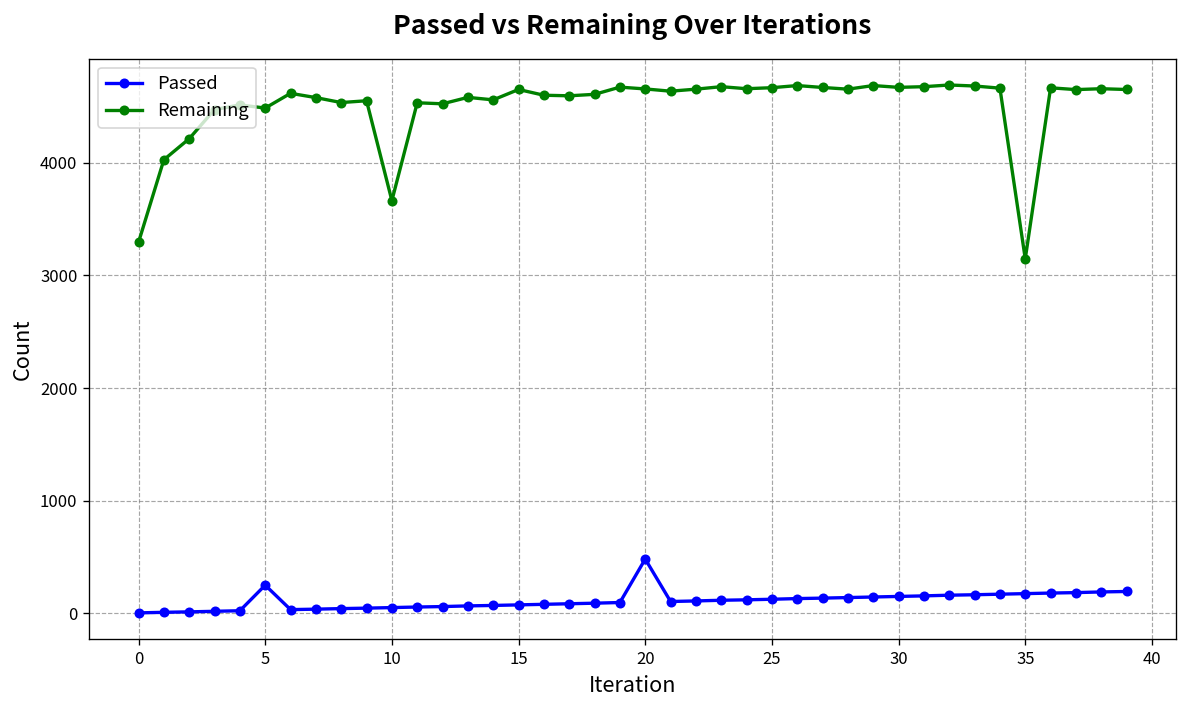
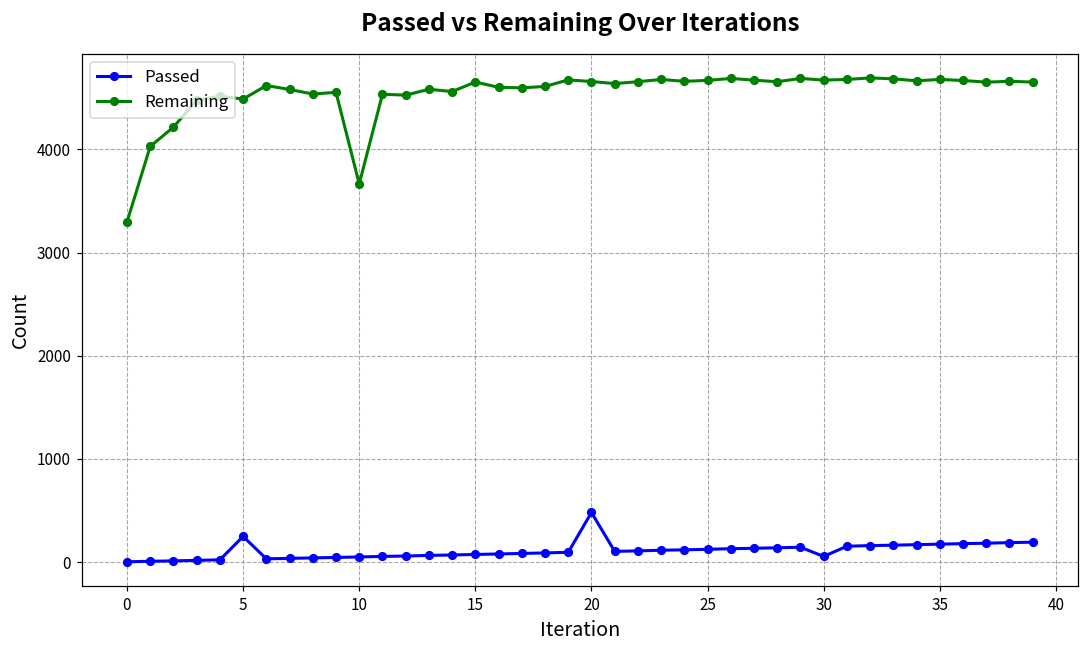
Passed, 30: 150 -> 60
Remaining, 35: 3100 -> 4700
